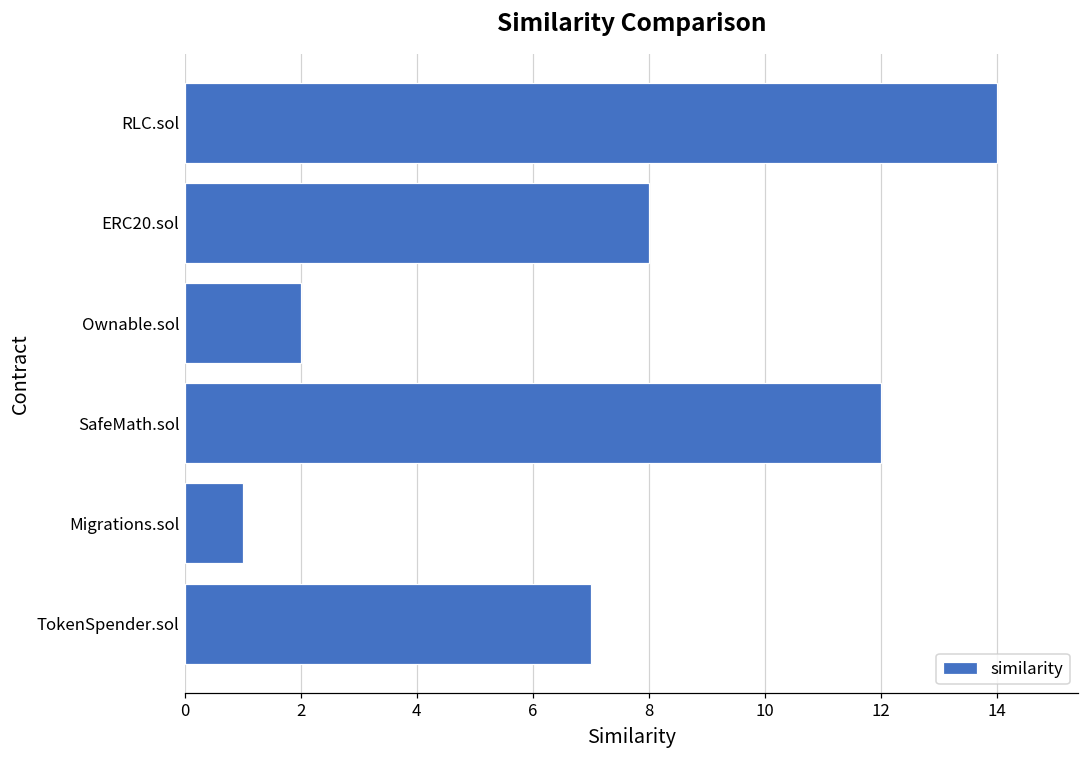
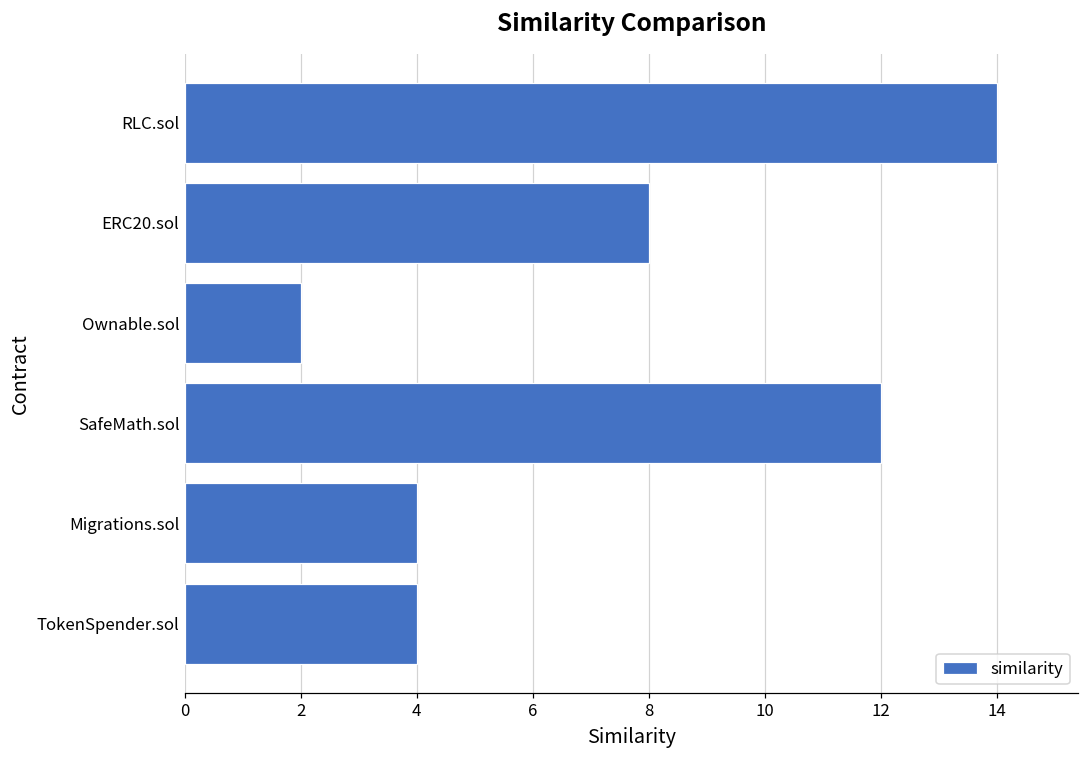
Migrations.sol: 1 -> 4
TokenSpender.sol: 7 -> 4
